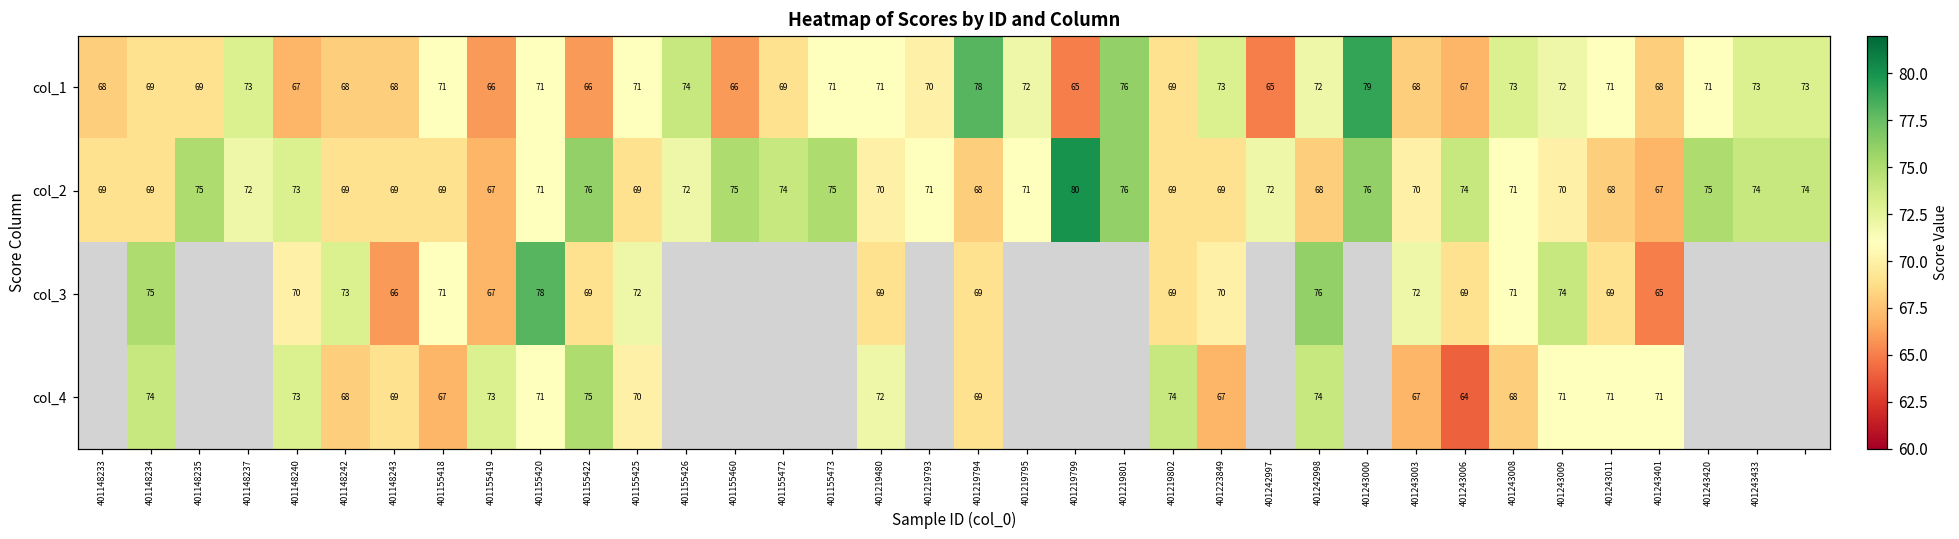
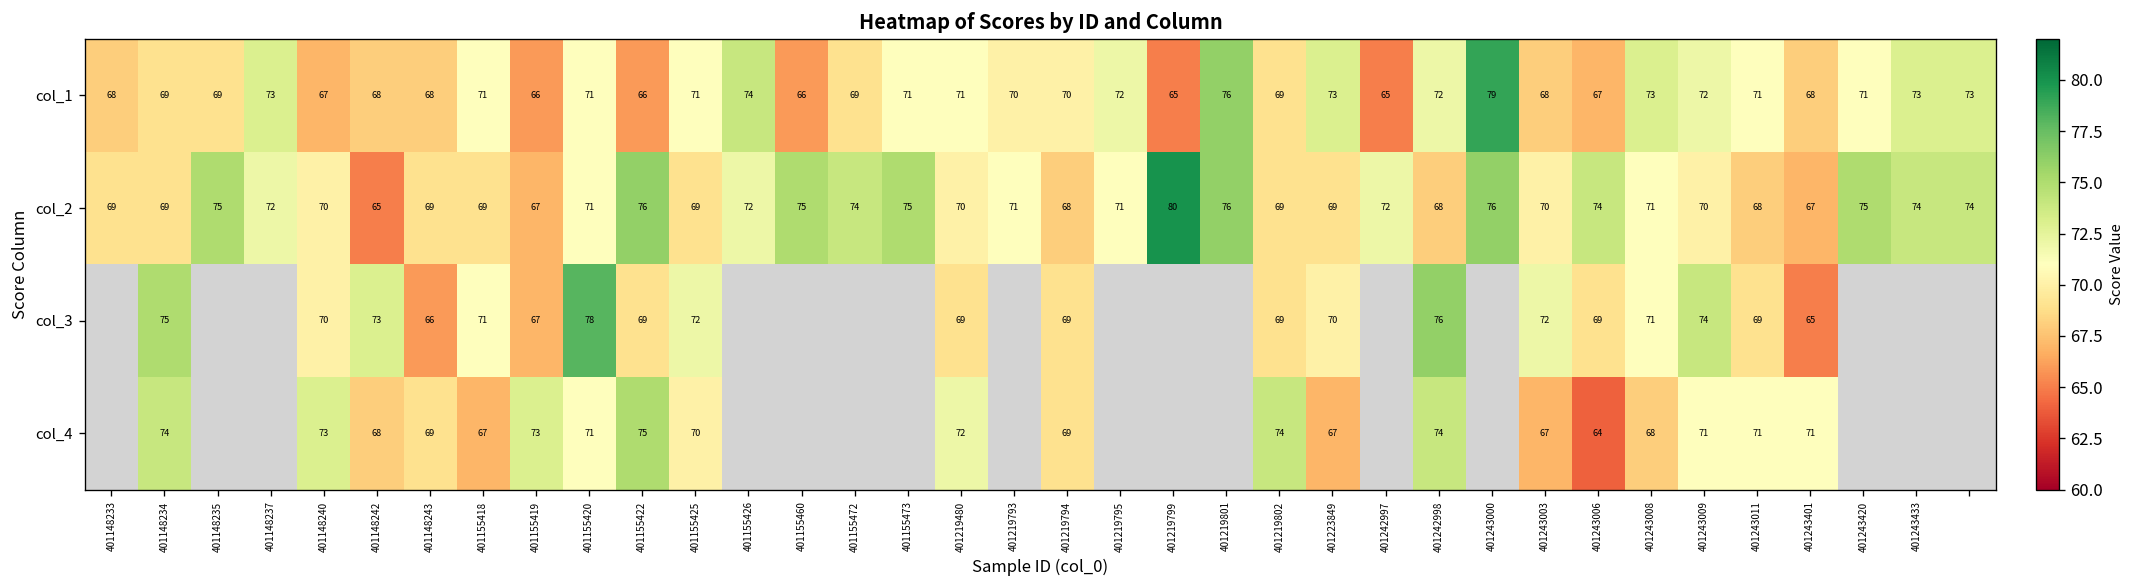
col_1, 401219794: 78 -> 70
col_2, 401148240: 73 -> 70
col_2, 401148242: 69 -> 65
